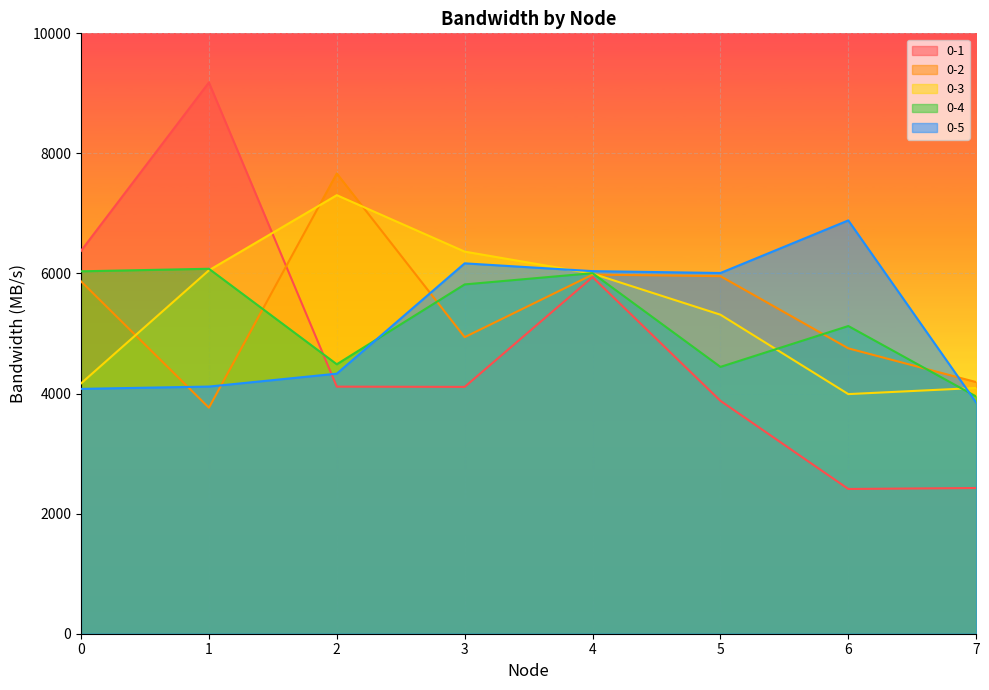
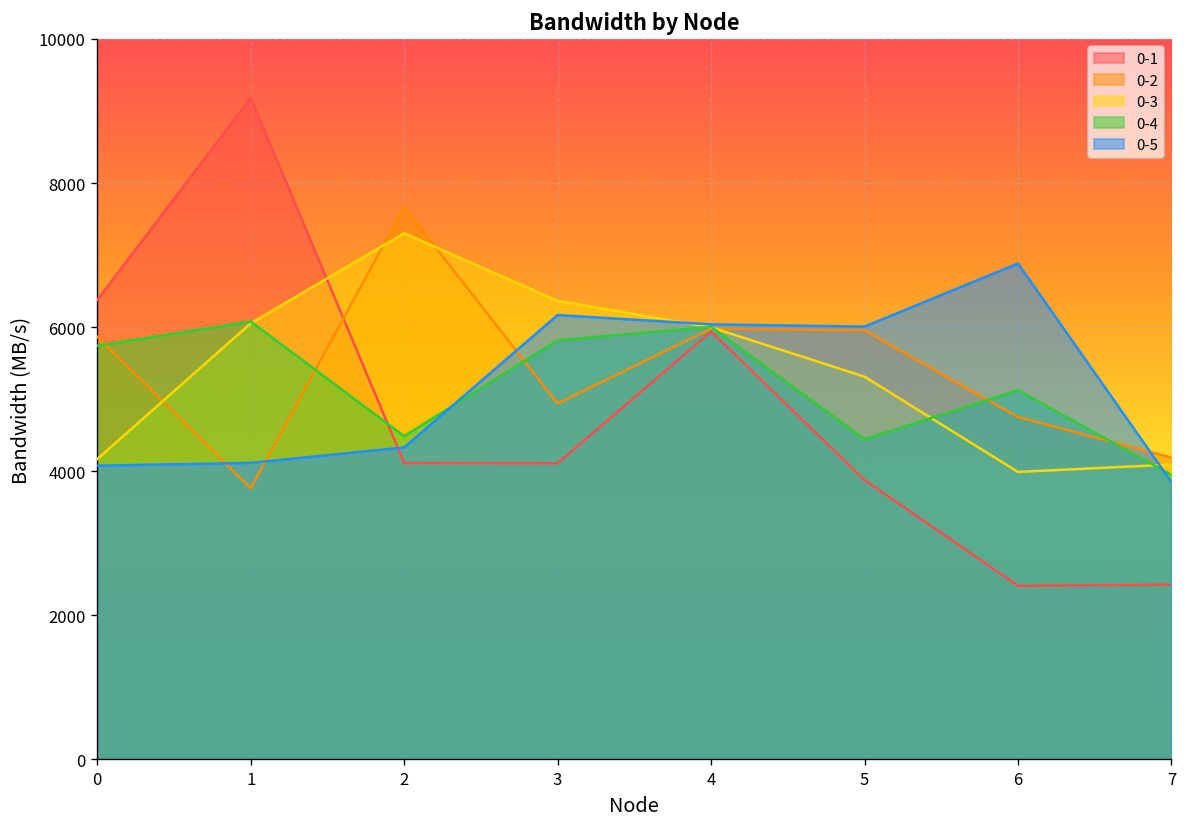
0-4, 0: 6000 -> 5700
